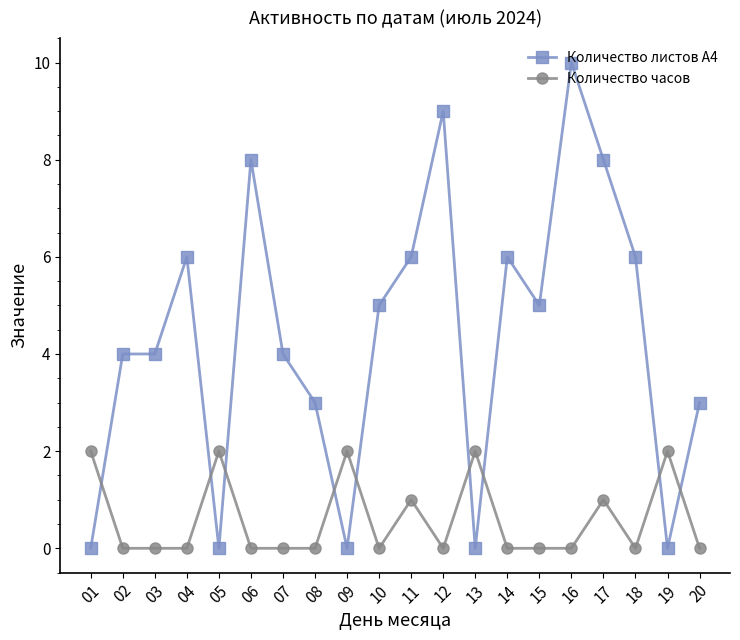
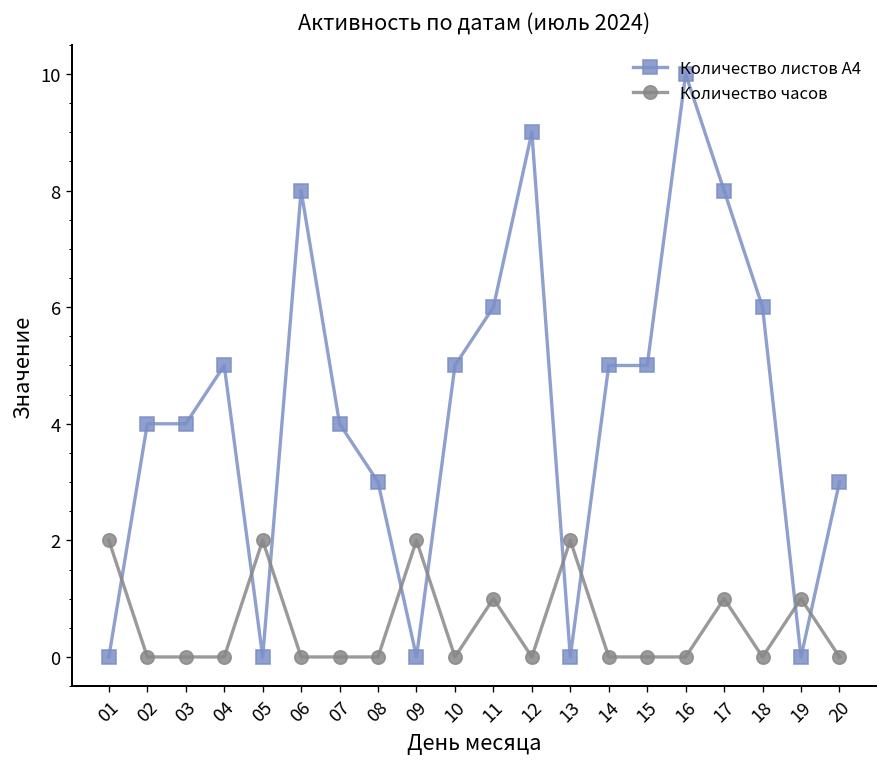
Количество листов А4, 04: 6 -> 5
Количество листов А4, 14: 6 -> 5
Количество часов, 19: 2 -> 1
